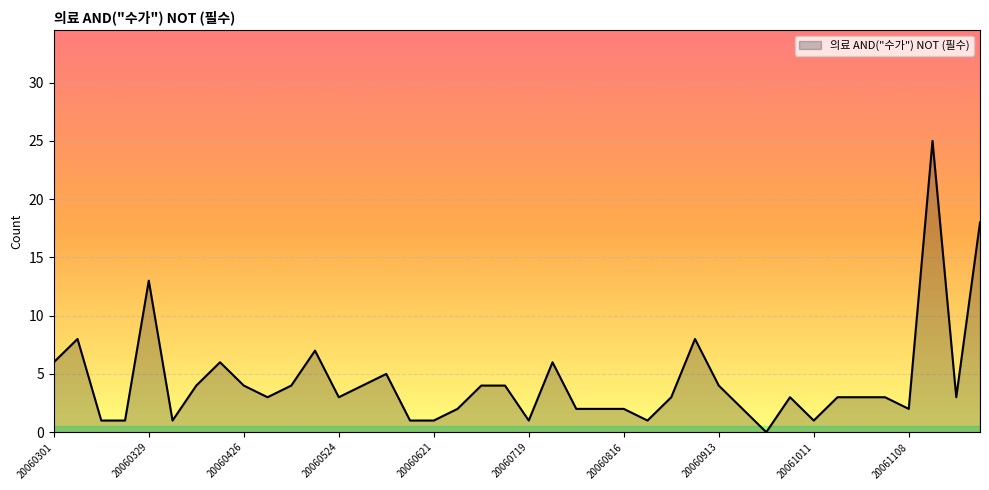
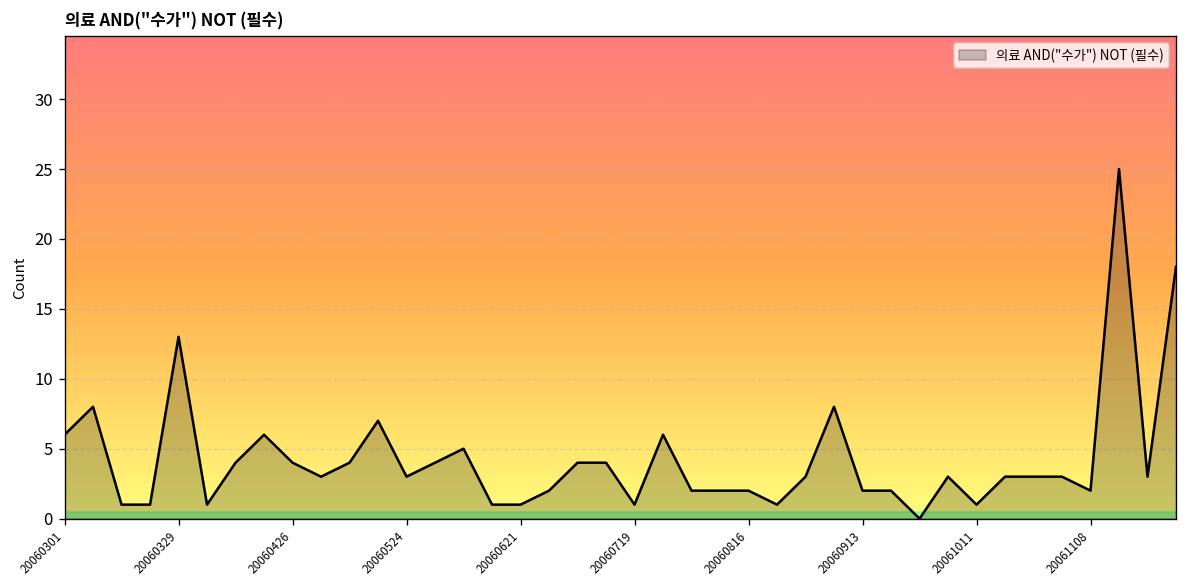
20060913: 4 -> 2
